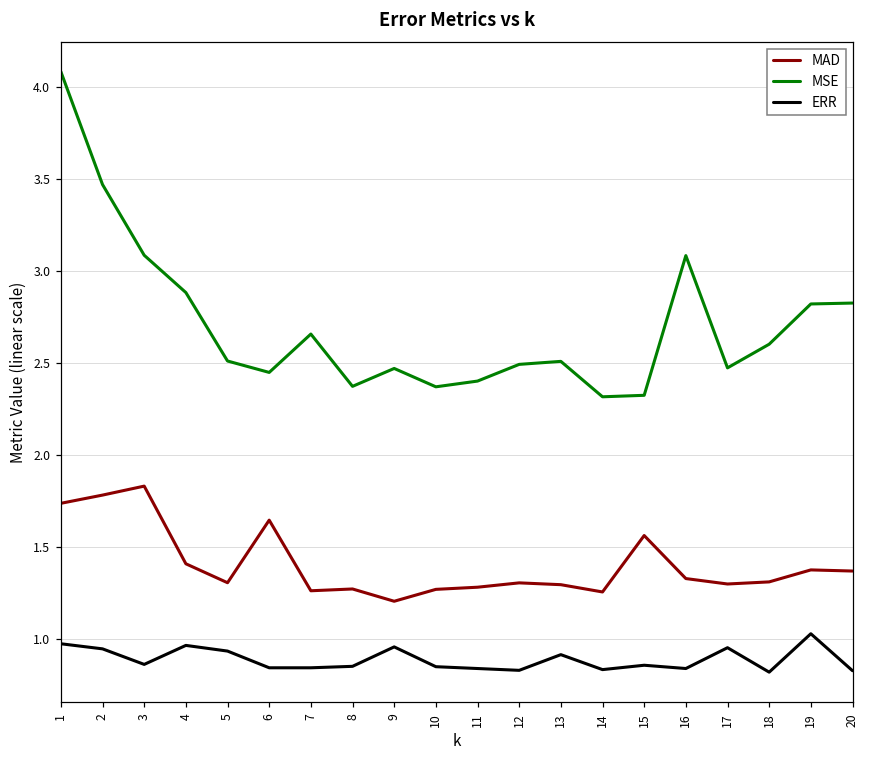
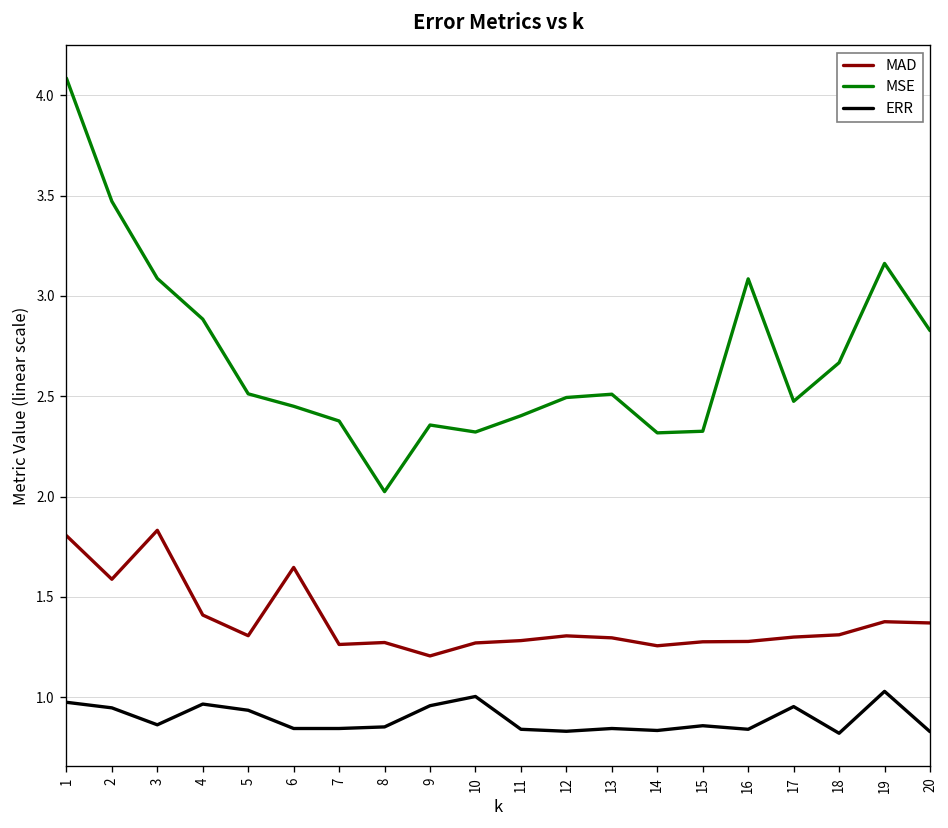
MAD, 1: 1.74 -> 1.81
MAD, 2: 1.78 -> 1.59
MSE, 7: 2.66 -> 2.38
MSE, 8: 2.37 -> 2.02
MSE, 9: 2.47 -> 2.36
MSE, 10: 2.37 -> 2.32
ERR, 10: 0.85 -> 1.00
ERR, 13: 0.92 -> 0.84
MAD, 15: 1.56 -> 1.28
MAD, 16: 1.33 -> 1.28
MSE, 18: 2.60 -> 2.67
MSE, 19: 2.82 -> 3.16
